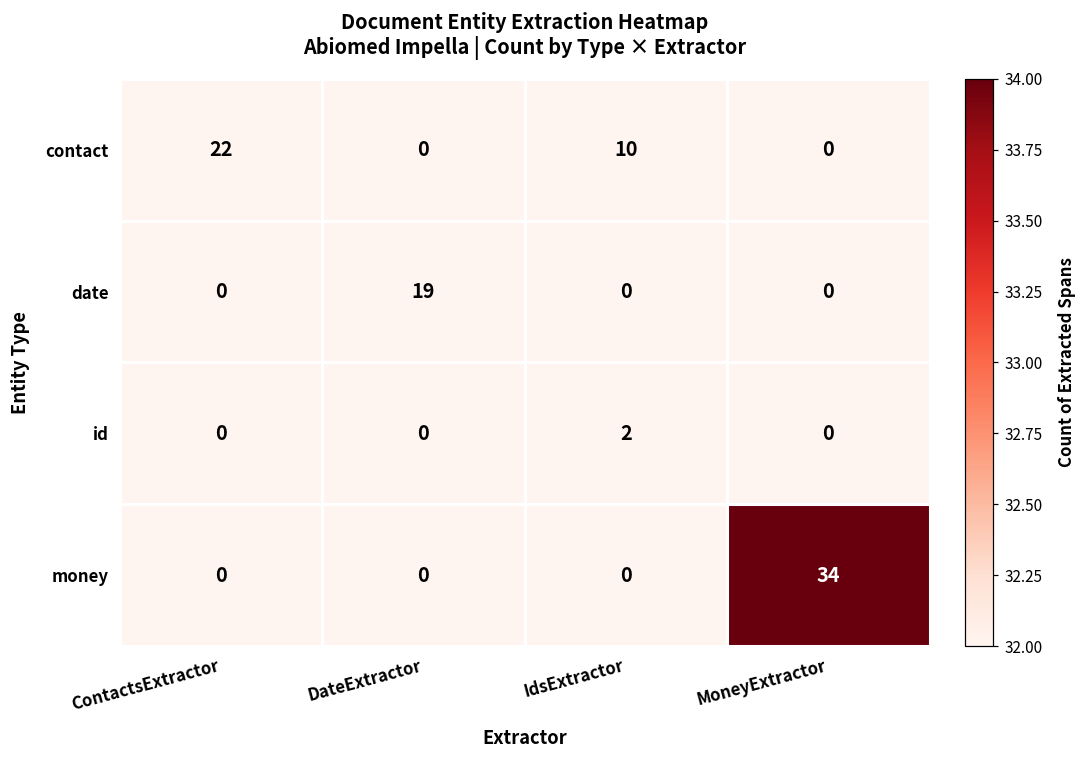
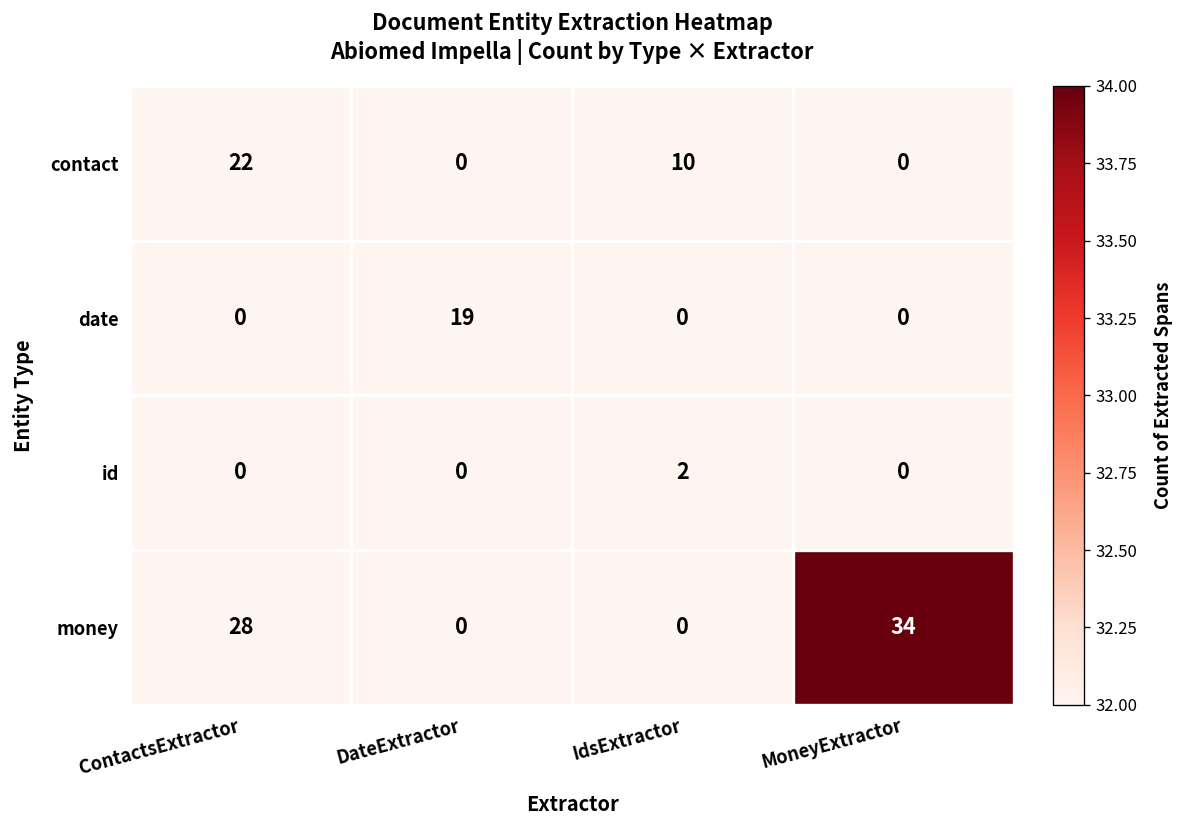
money, ContactsExtractor: 0 -> 28
